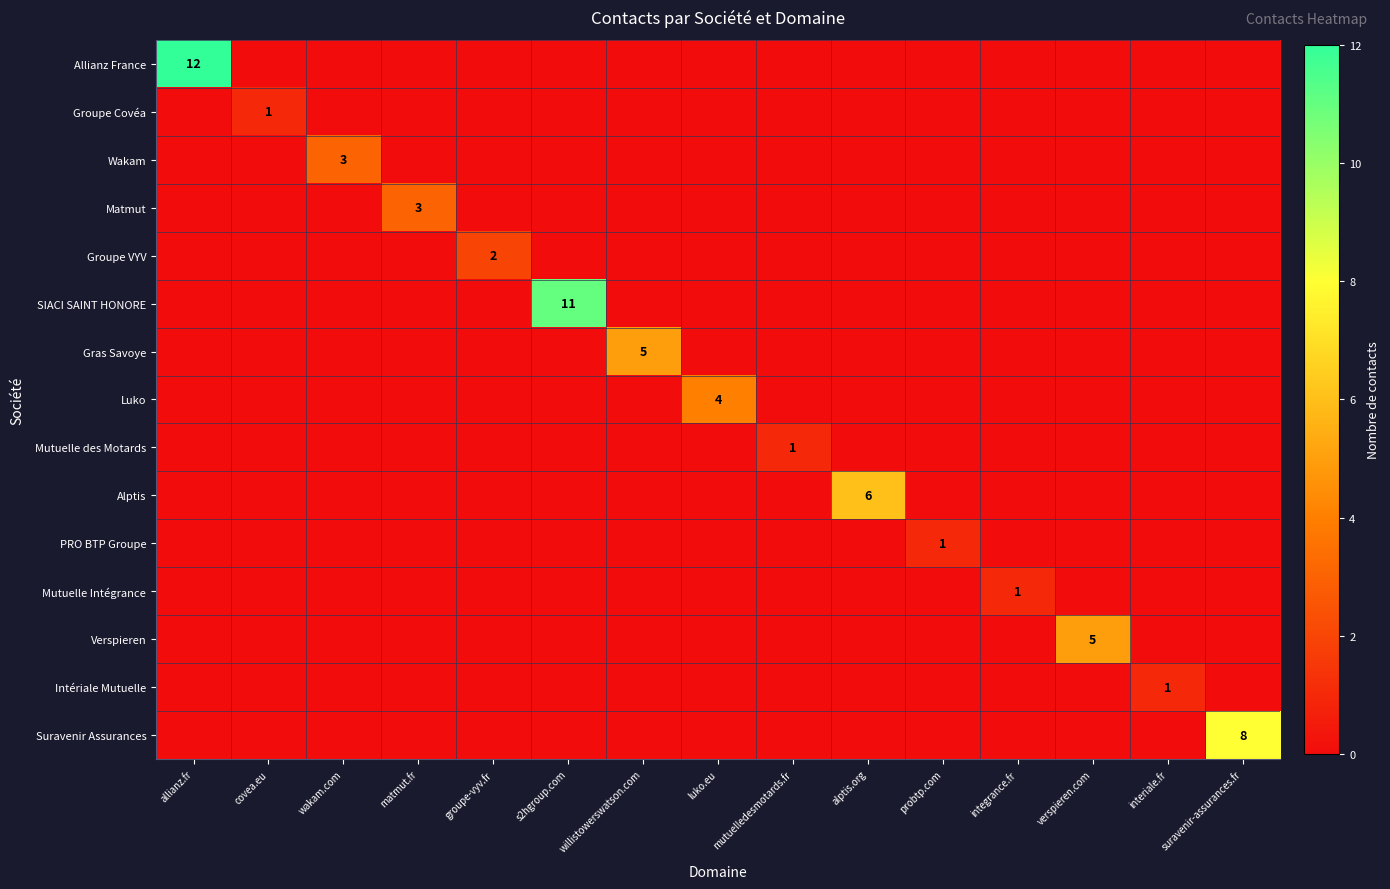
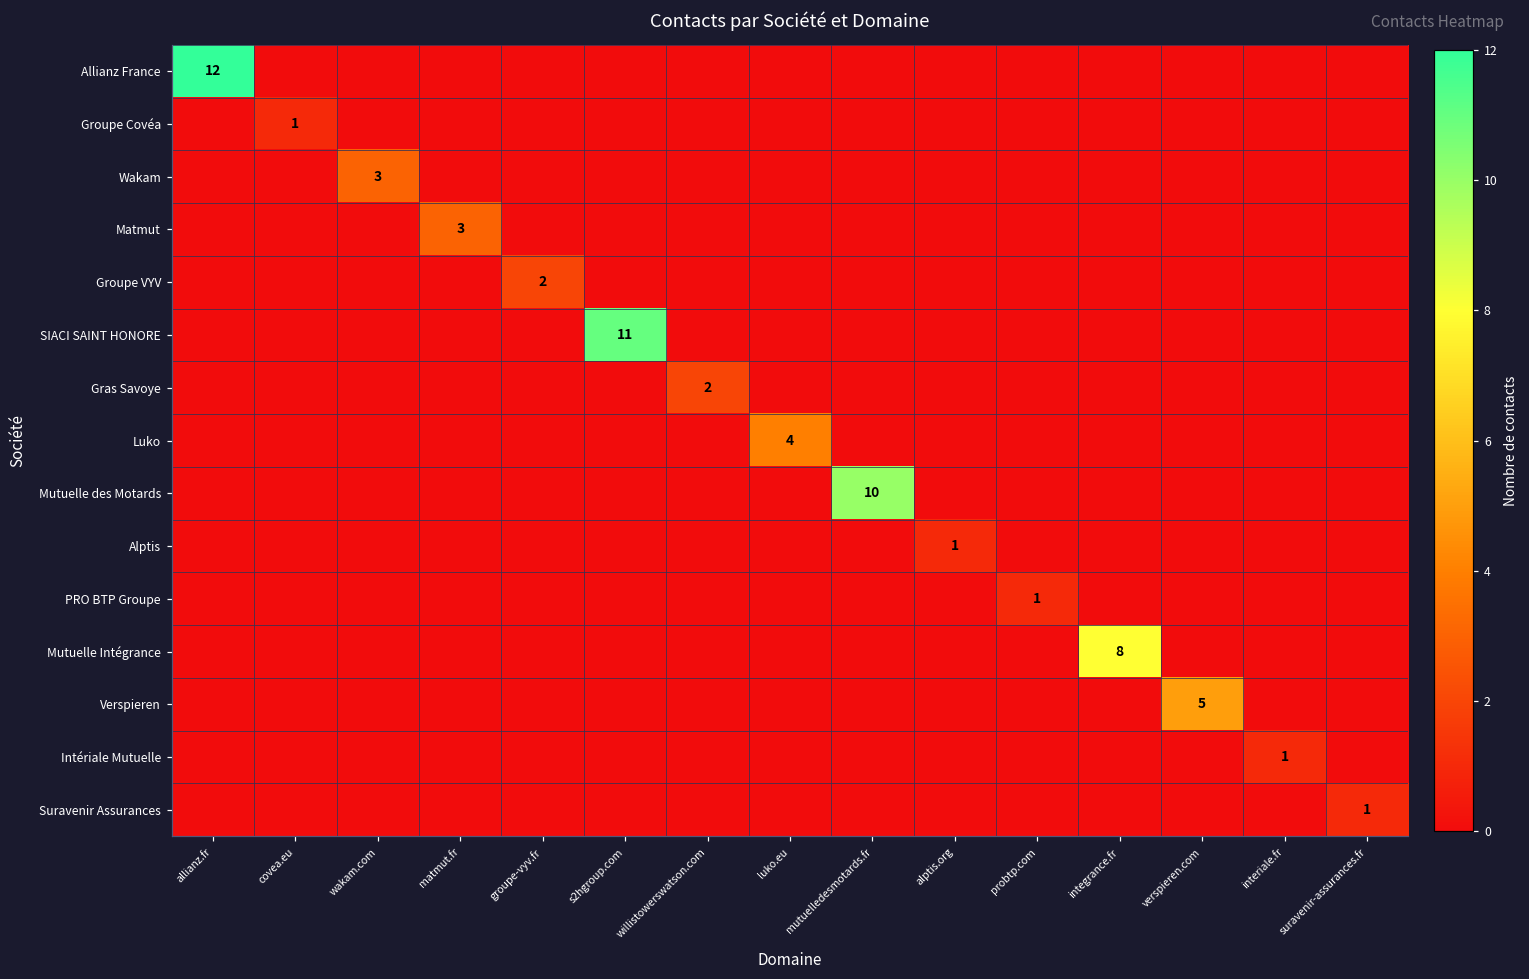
Gras Savoye, willistowerswatson.com: 5 -> 2
Mutuelle des Motards, mutuelledesmotards.fr: 1 -> 10
Alptis, alptis.org: 6 -> 1
Mutuelle Intégrance, integrance.fr: 1 -> 8
Suravenir Assurances, suravenir-assurances.fr: 8 -> 1
